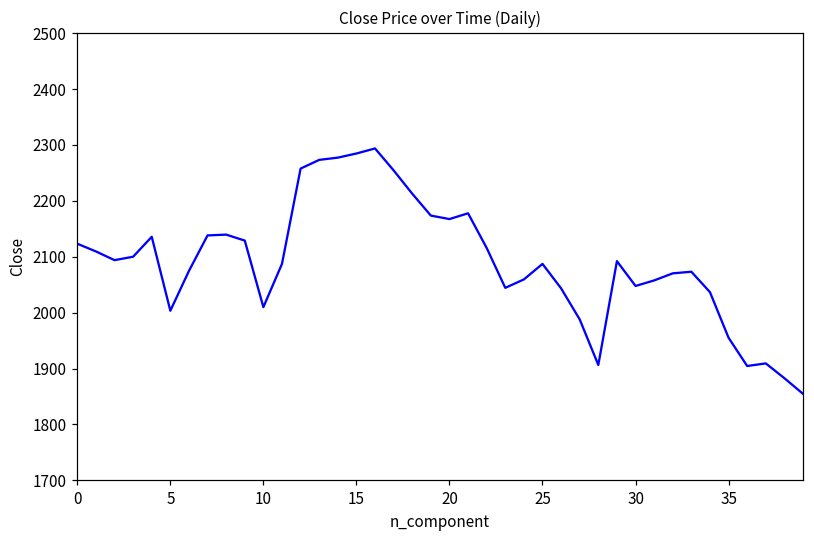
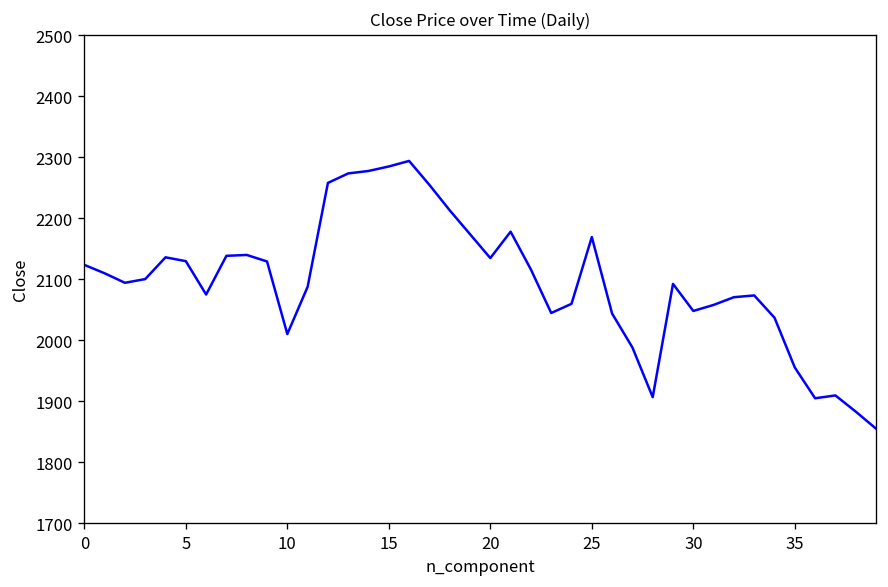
5: 2000 -> 2130
20: 2170 -> 2130
25: 2090 -> 2170
